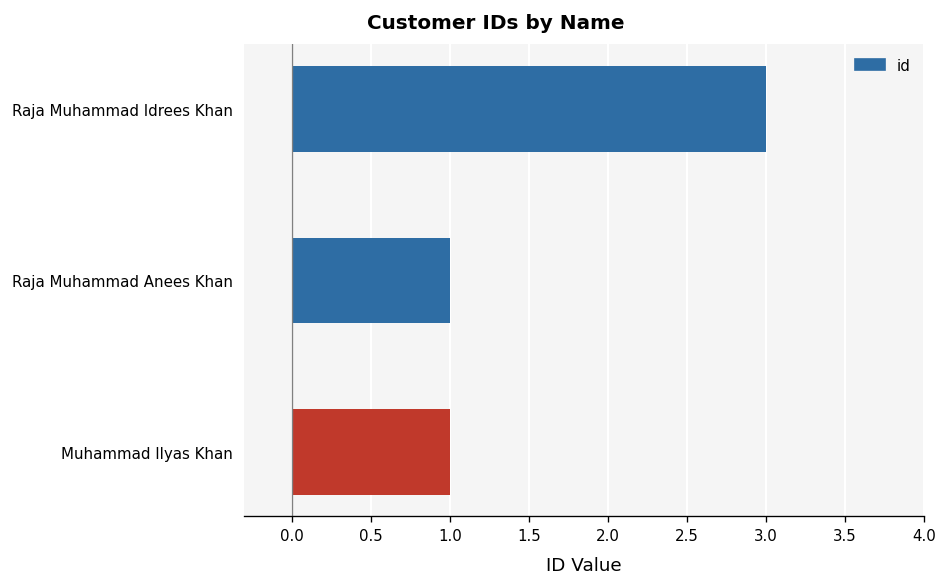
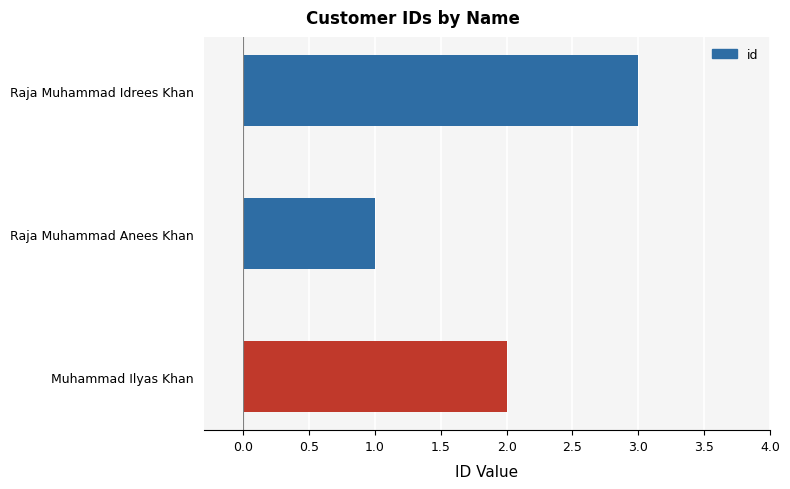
Muhammad Ilyas Khan: 1 -> 2
